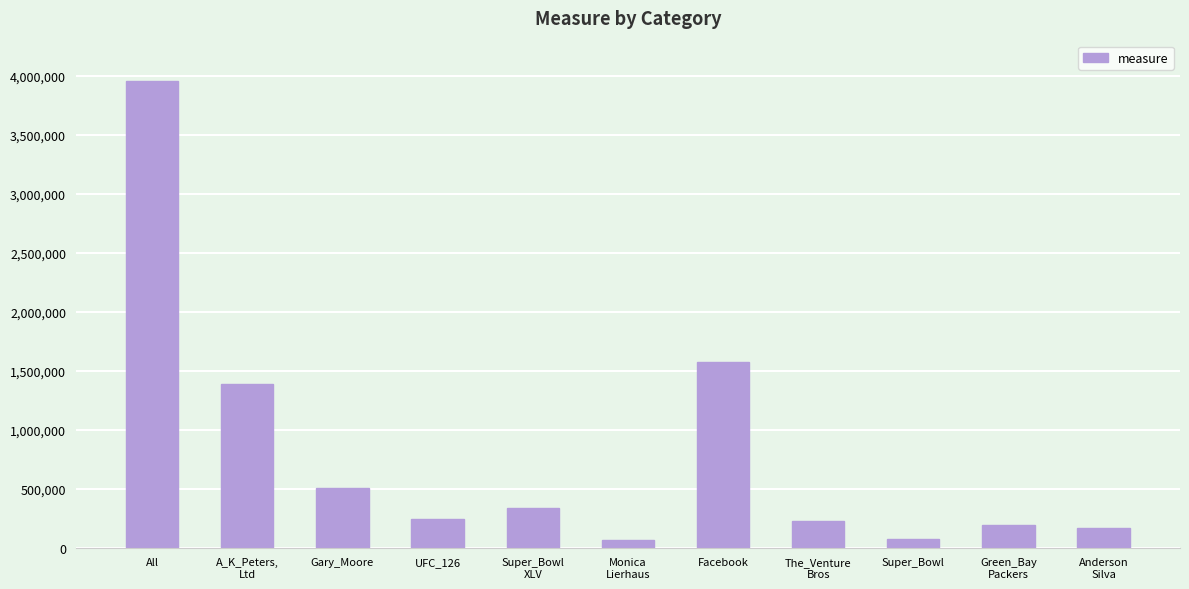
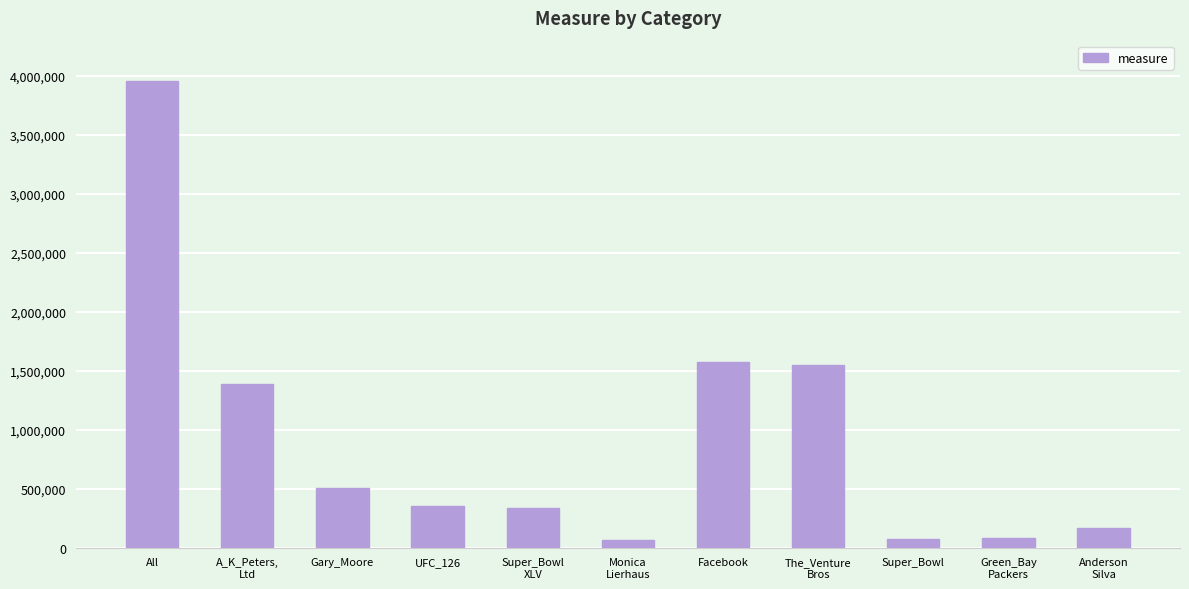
UFC_126: 240,000 -> 360,000
The_Venture Bros: 230,000 -> 1,550,000
Green_Bay Packers: 190,000 -> 80,000
